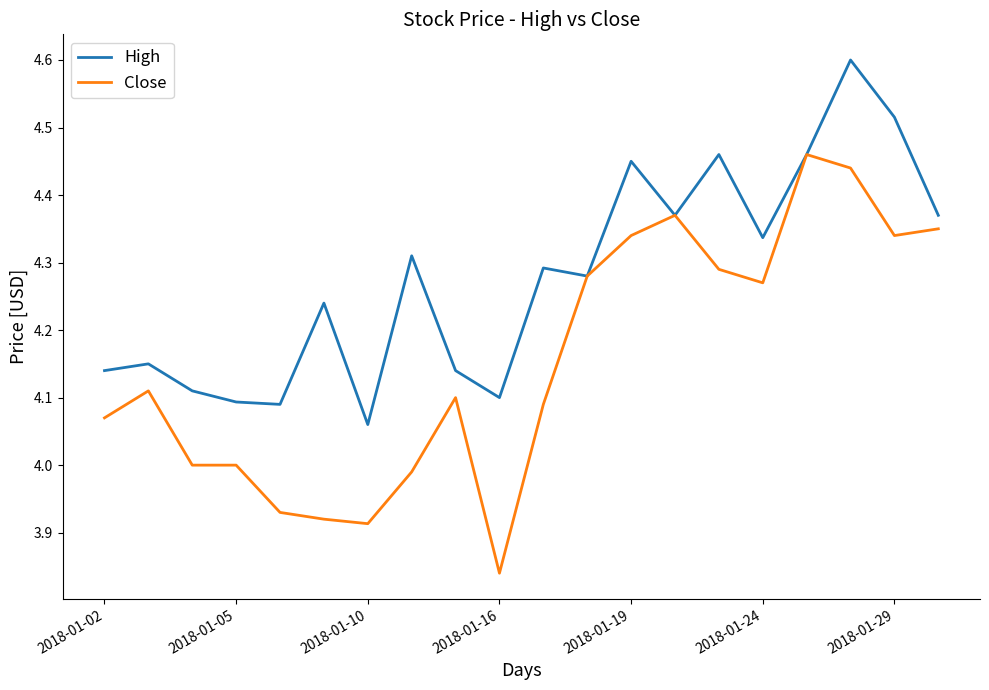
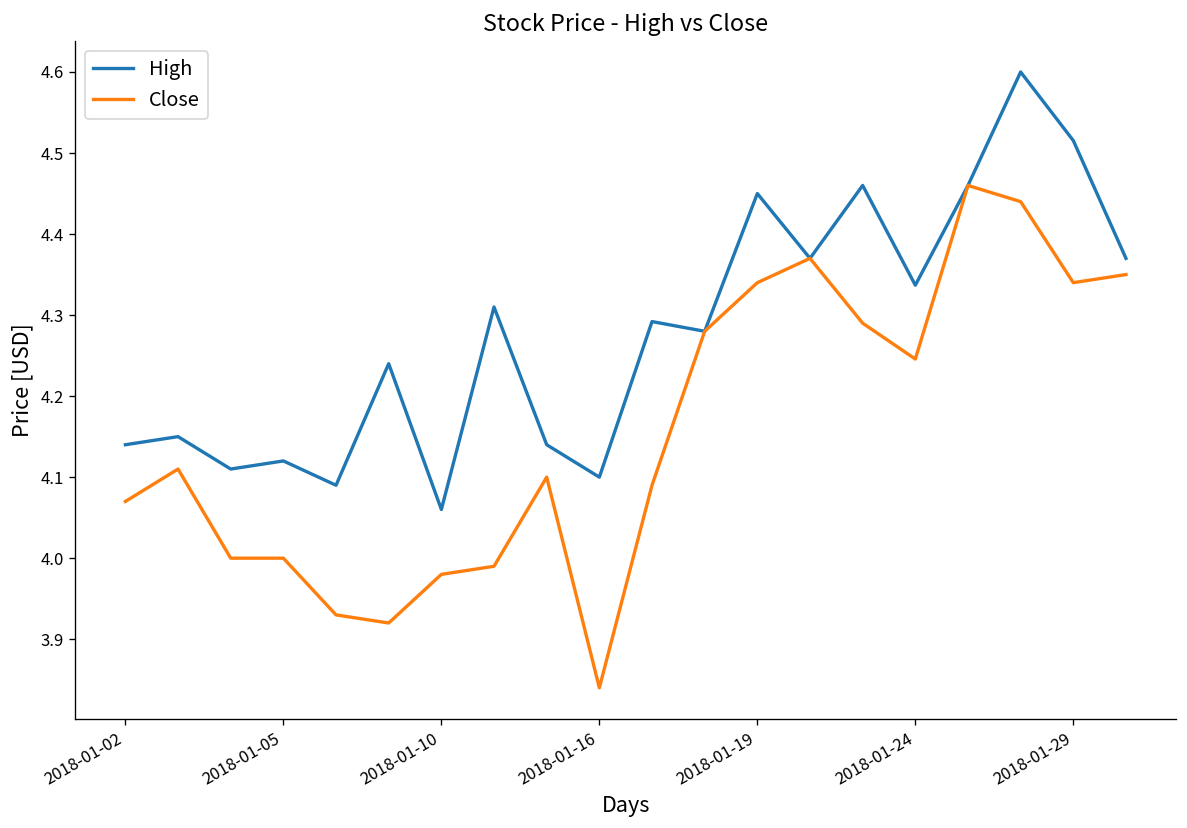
High, 2018-01-05: 4.09 -> 4.12
Close, 2018-01-10: 3.91 -> 3.98
Close, 2018-01-24: 4.27 -> 4.25
